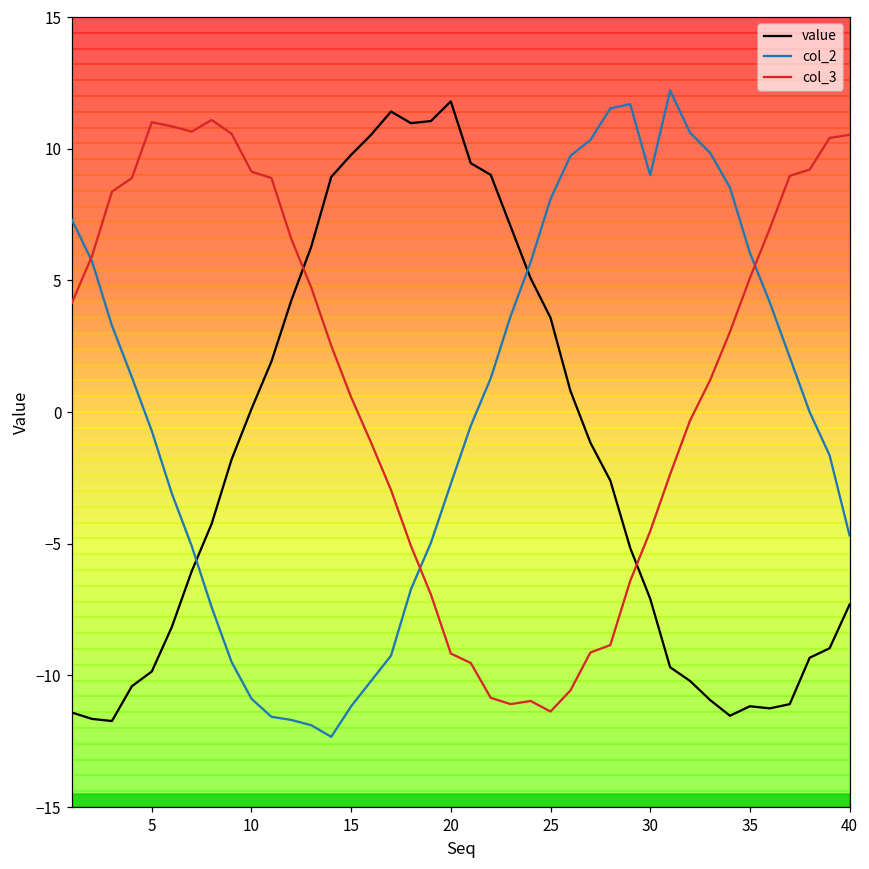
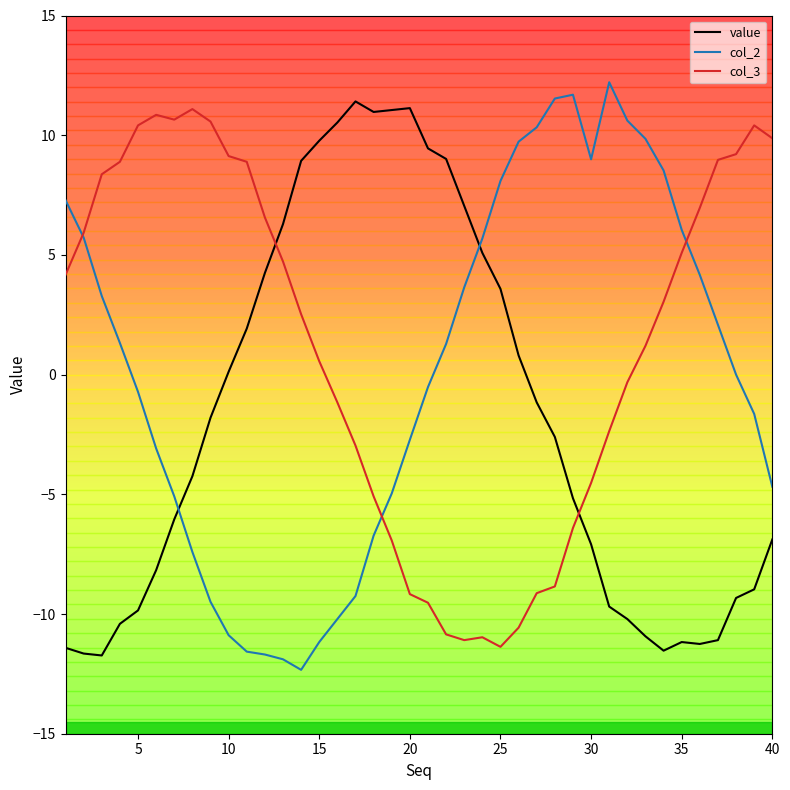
col_3, 5: 11.0 -> 10.4
value, 20: 11.8 -> 11.1
value, 40: -7.3 -> -6.9
col_3, 40: 10.5 -> 9.9
